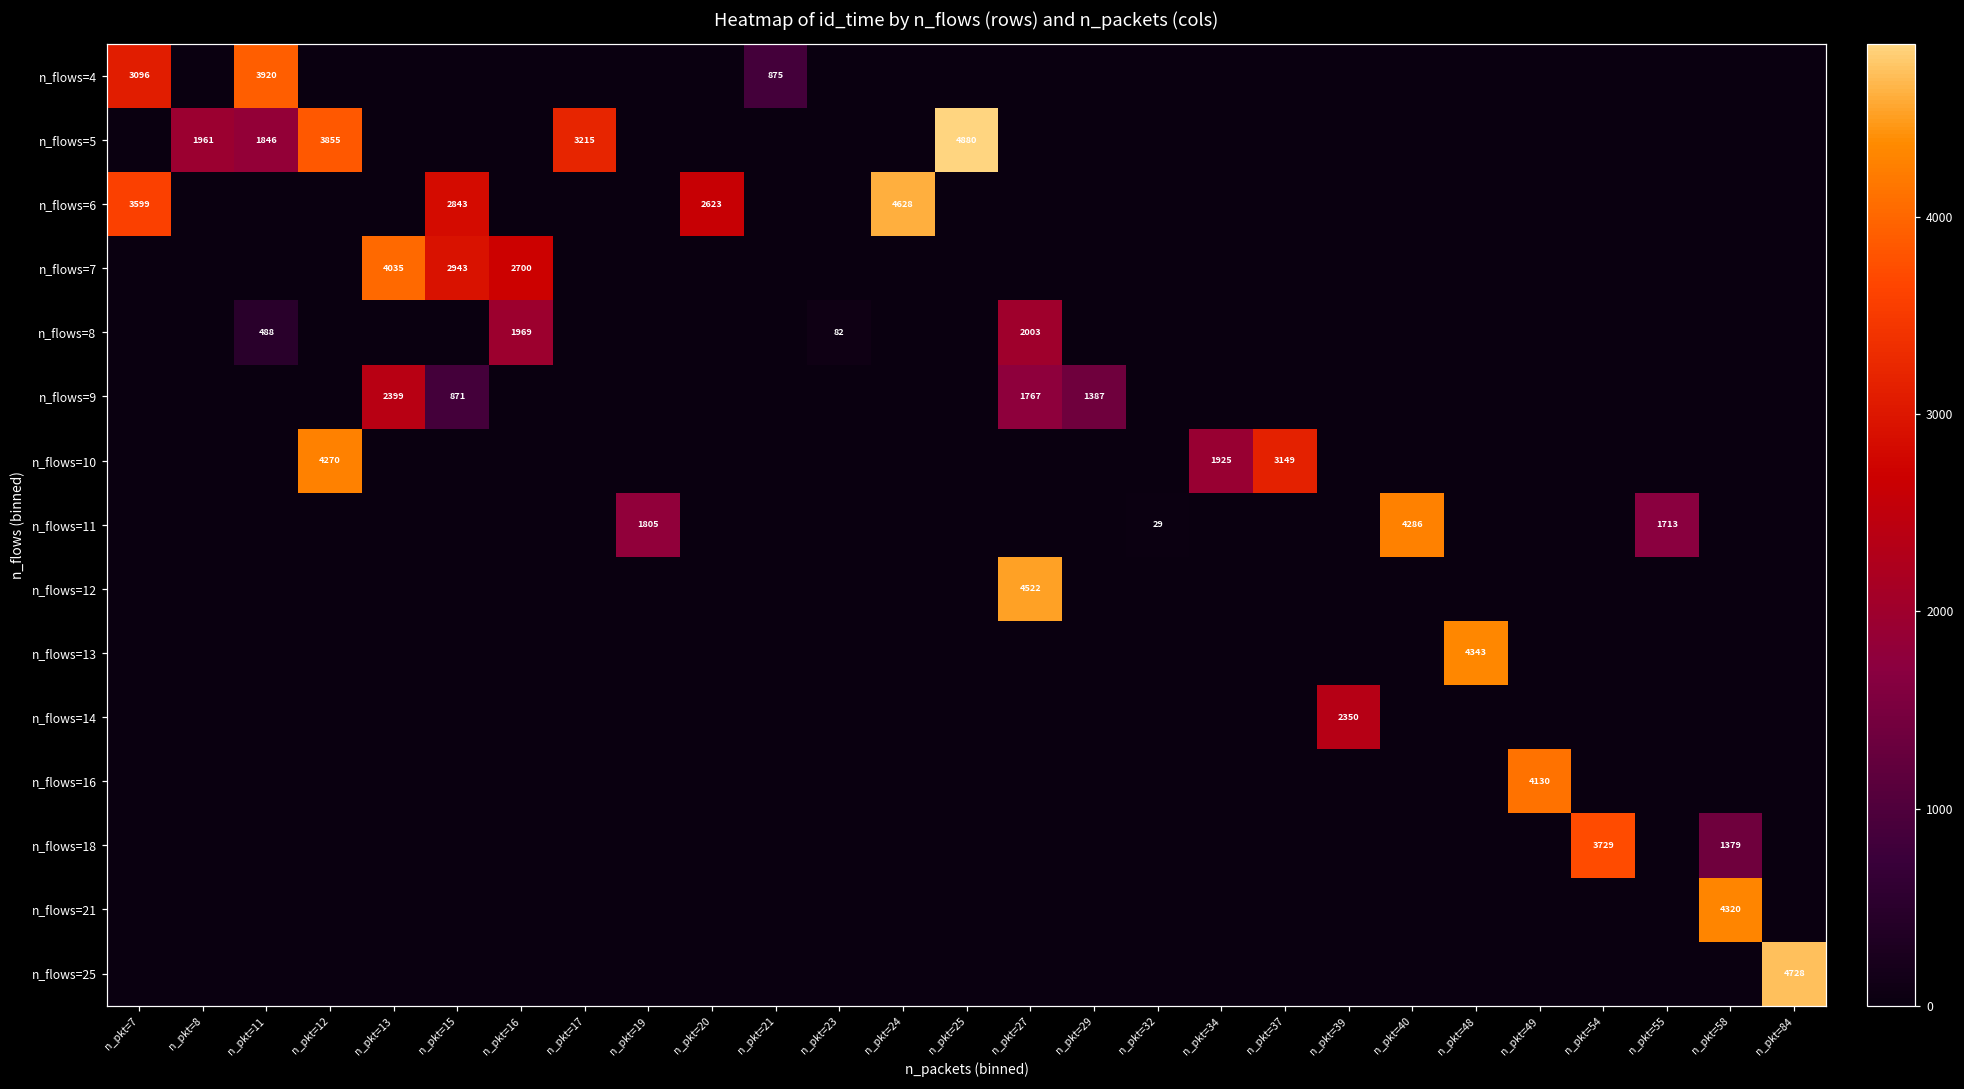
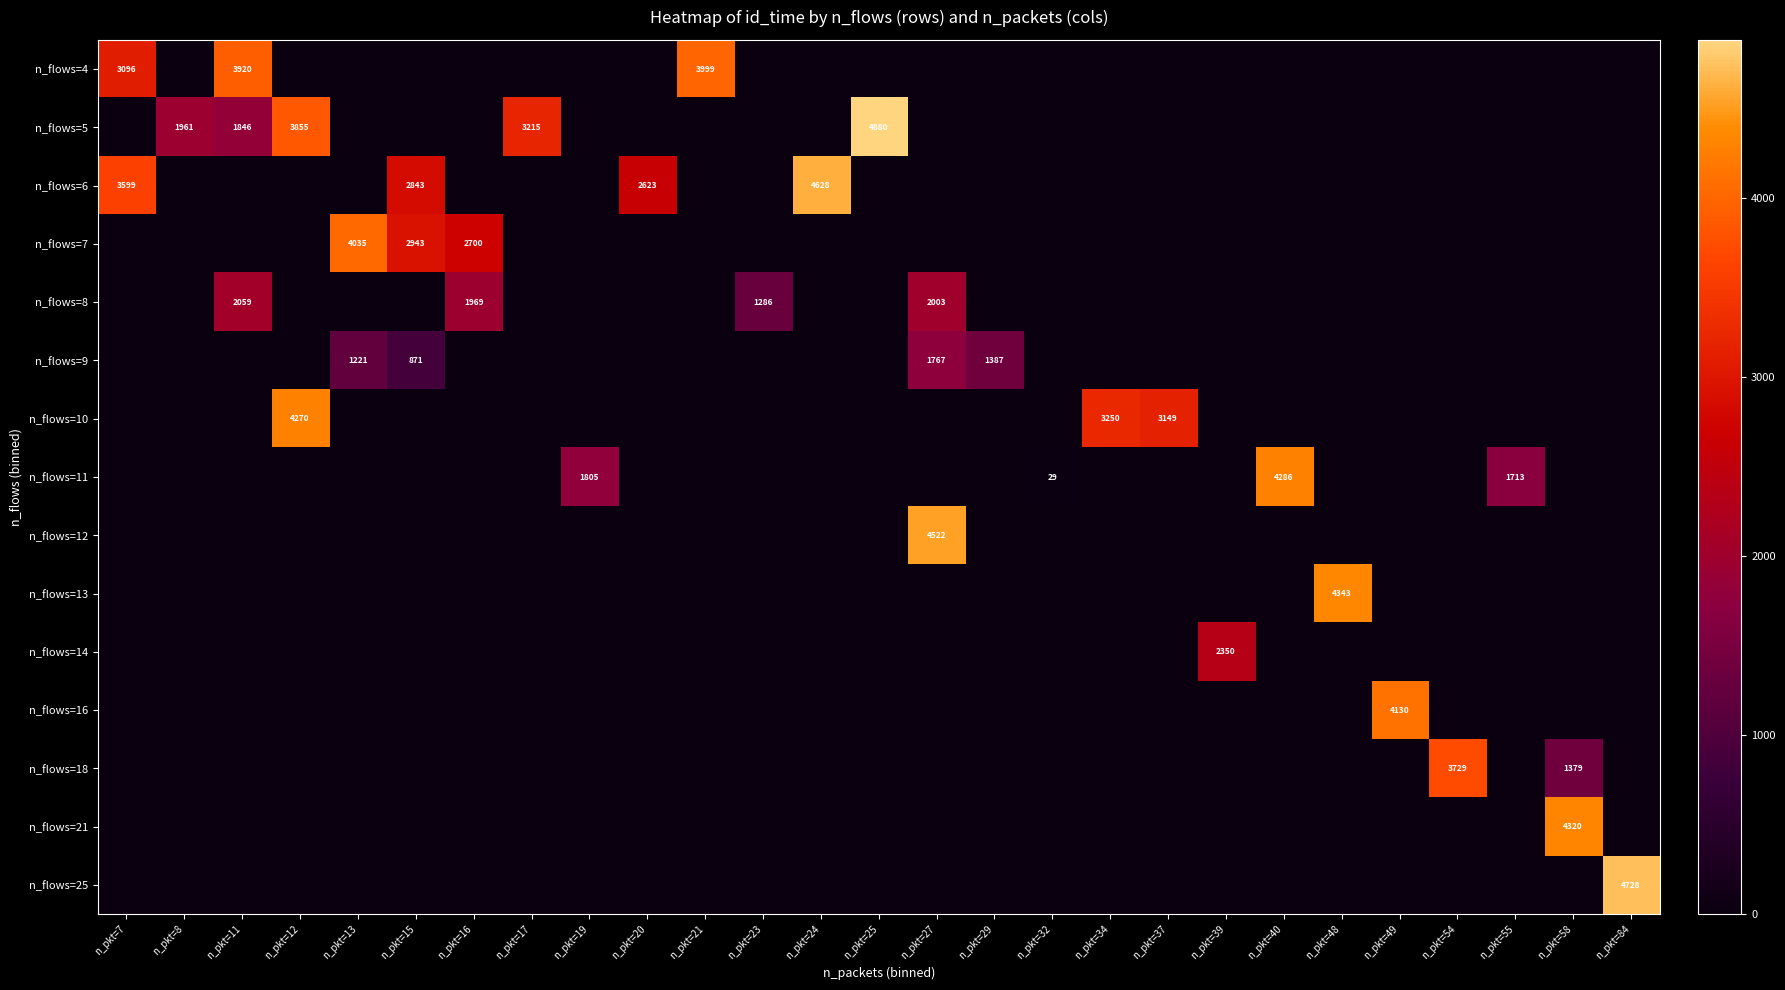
n_flows=4, n_pkt=21: 875 -> 3999
n_flows=8, n_pkt=11: 488 -> 2059
n_flows=8, n_pkt=23: 82 -> 1286
n_flows=9, n_pkt=13: 2399 -> 1221
n_flows=10, n_pkt=34: 1925 -> 3250
